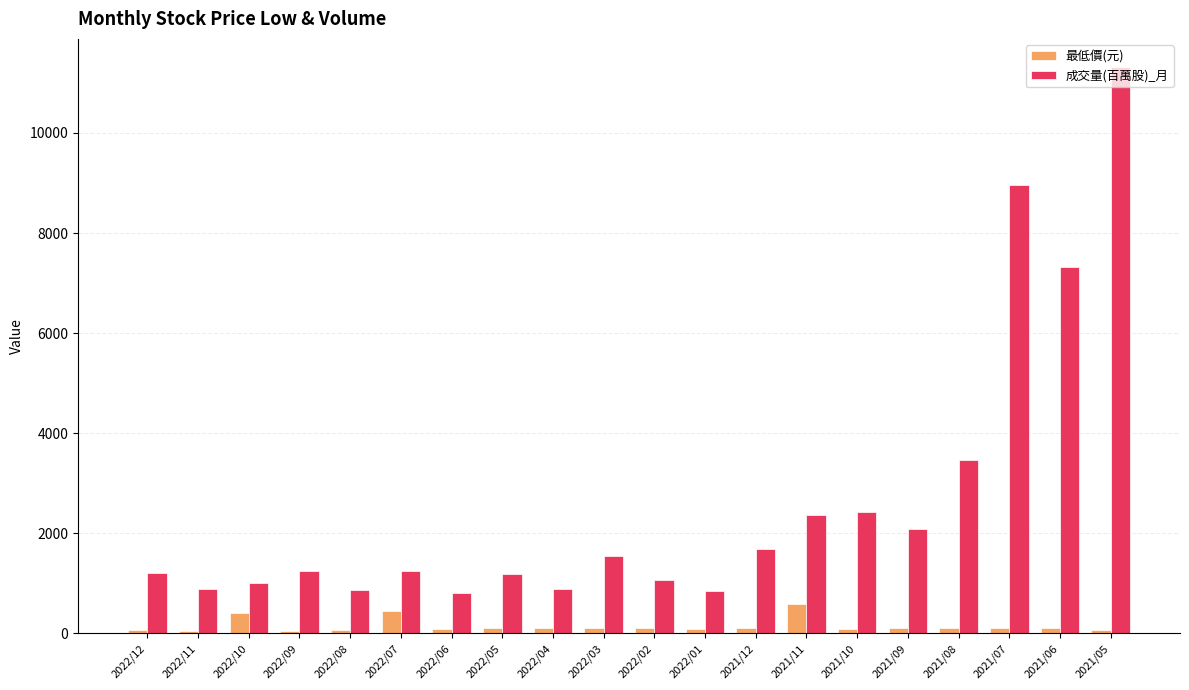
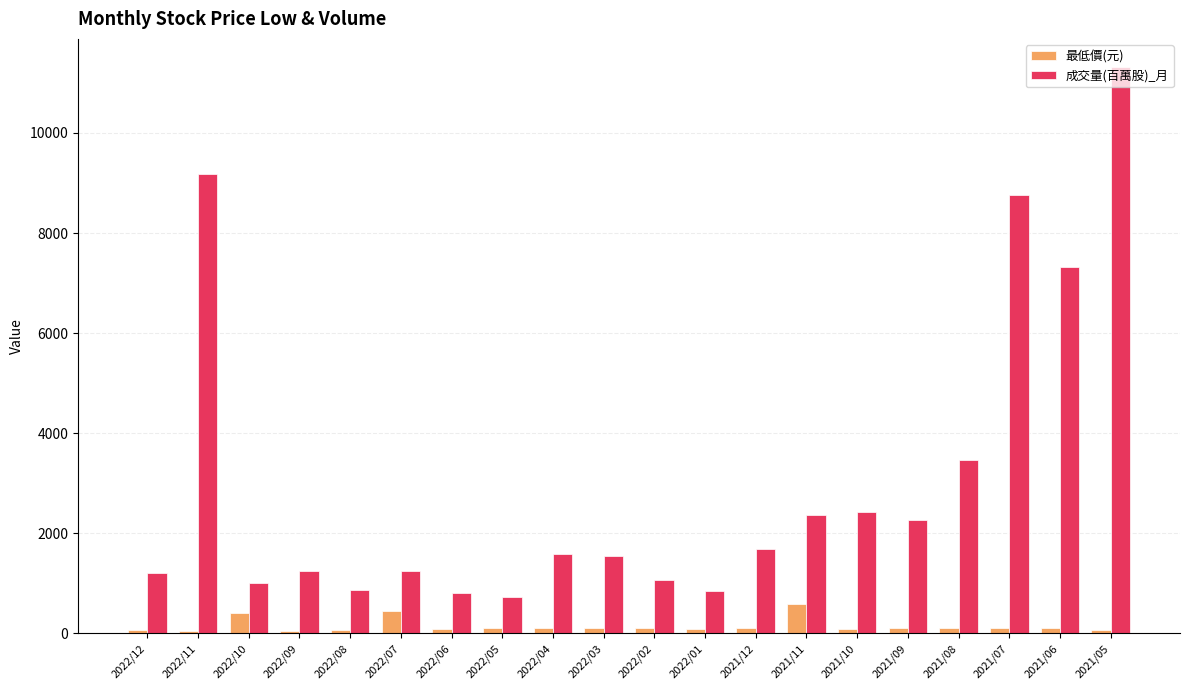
成交量(百萬股)_月, 2022/11: 900 -> 9200
成交量(百萬股)_月, 2022/05: 1200 -> 700
成交量(百萬股)_月, 2022/04: 900 -> 1600
成交量(百萬股)_月, 2021/09: 2100 -> 2300
成交量(百萬股)_月, 2021/07: 9000 -> 8800
